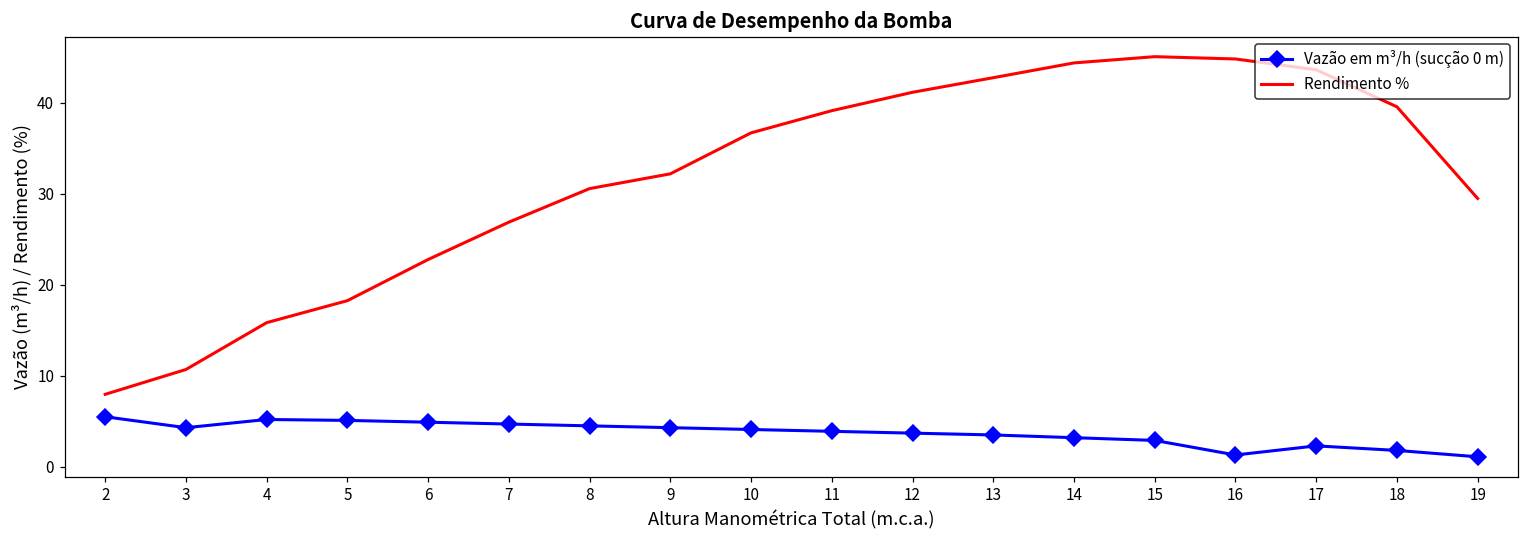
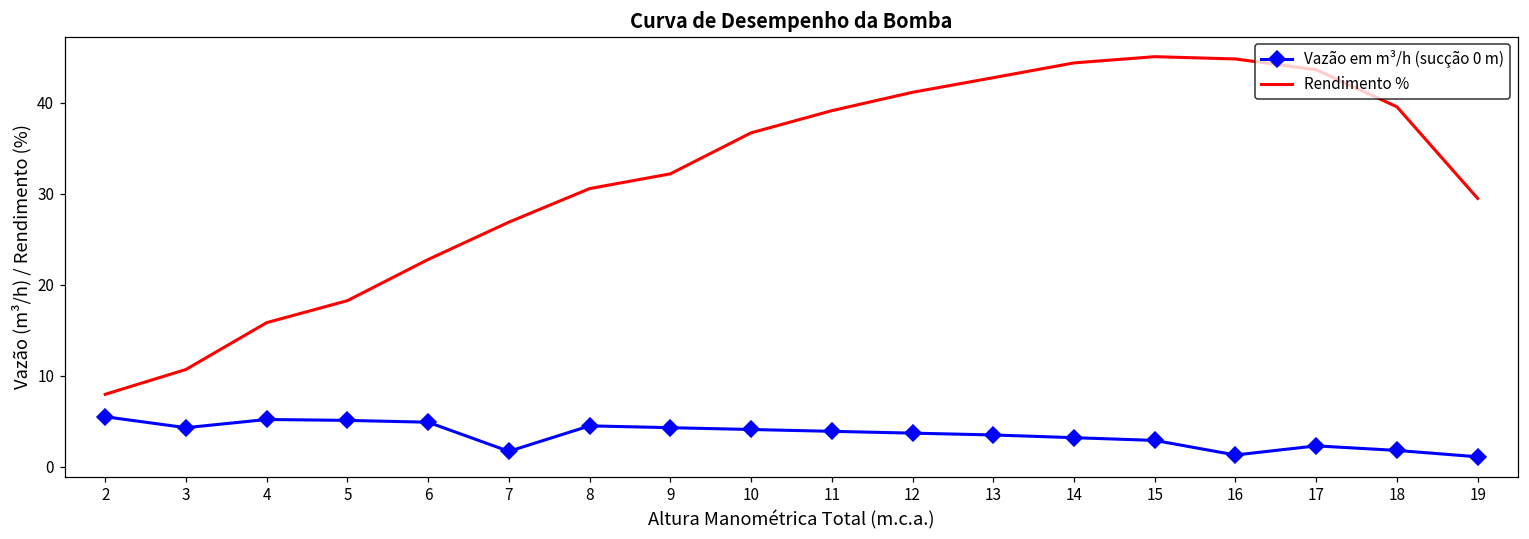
Vazão em m³/h (sucção 0 m), 7: 5 -> 2
